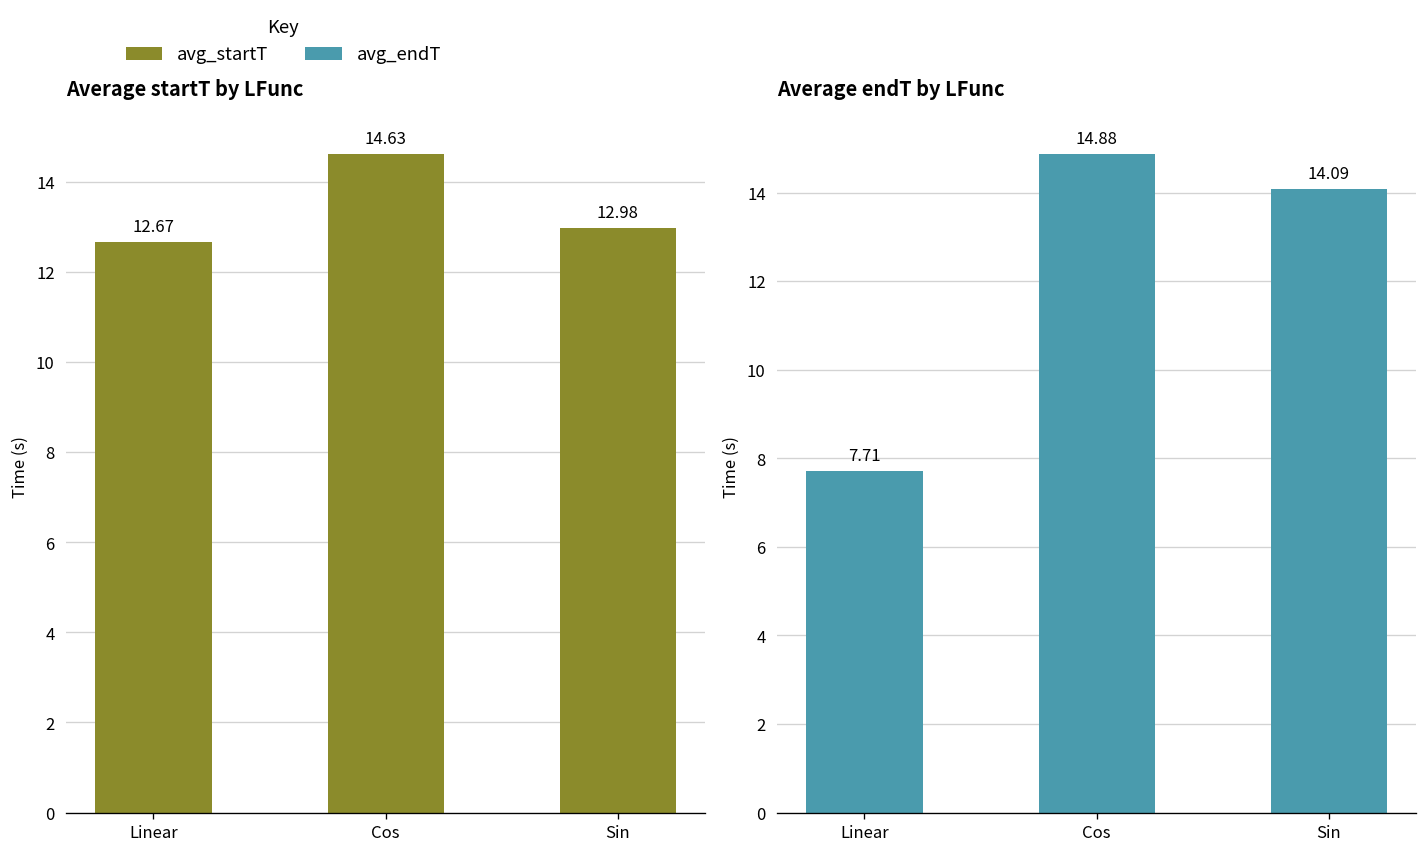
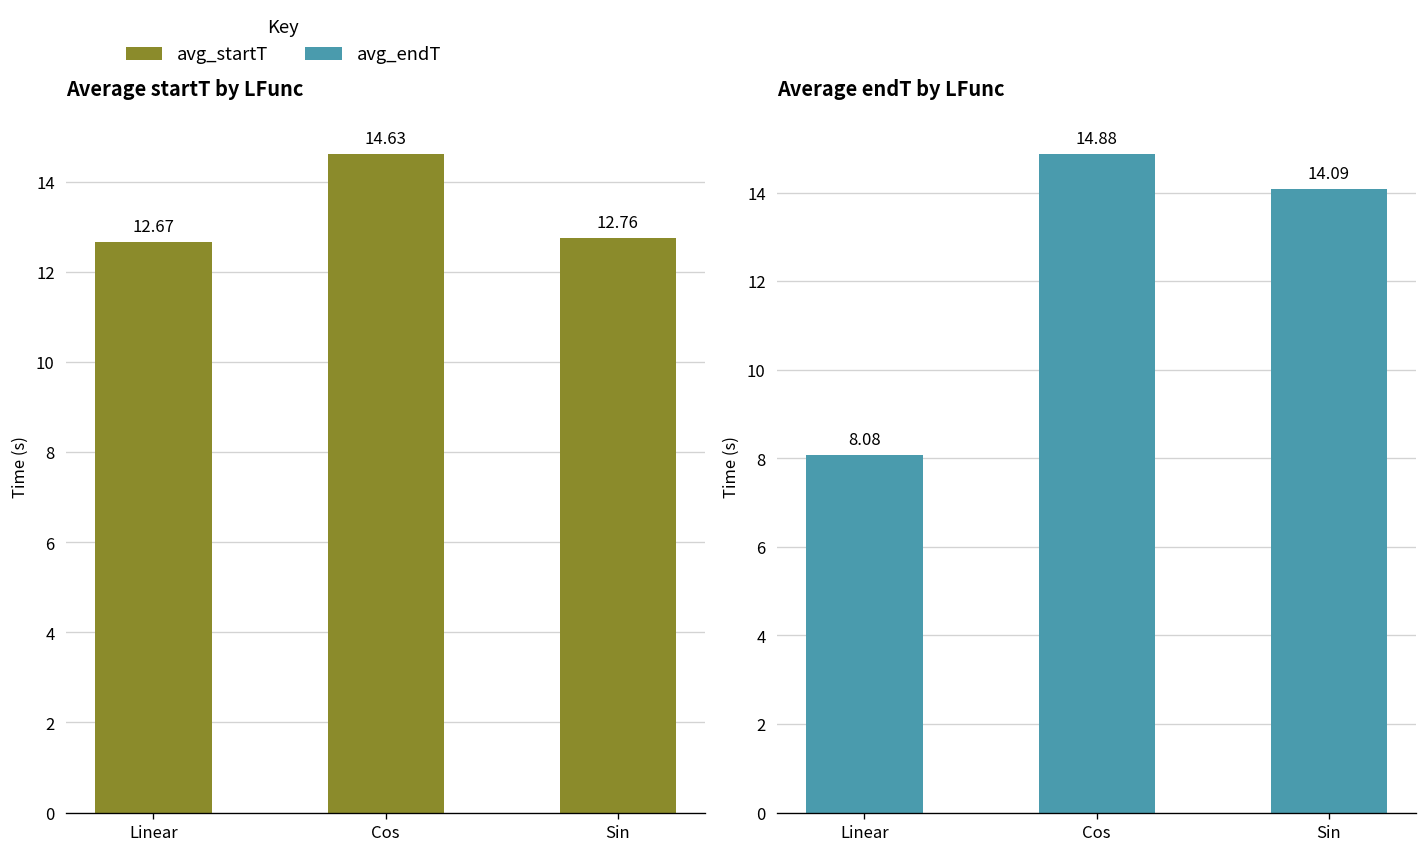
Average startT by LFunc, Sin: 12.98 -> 12.76
Average endT by LFunc, Linear: 7.71 -> 8.08
